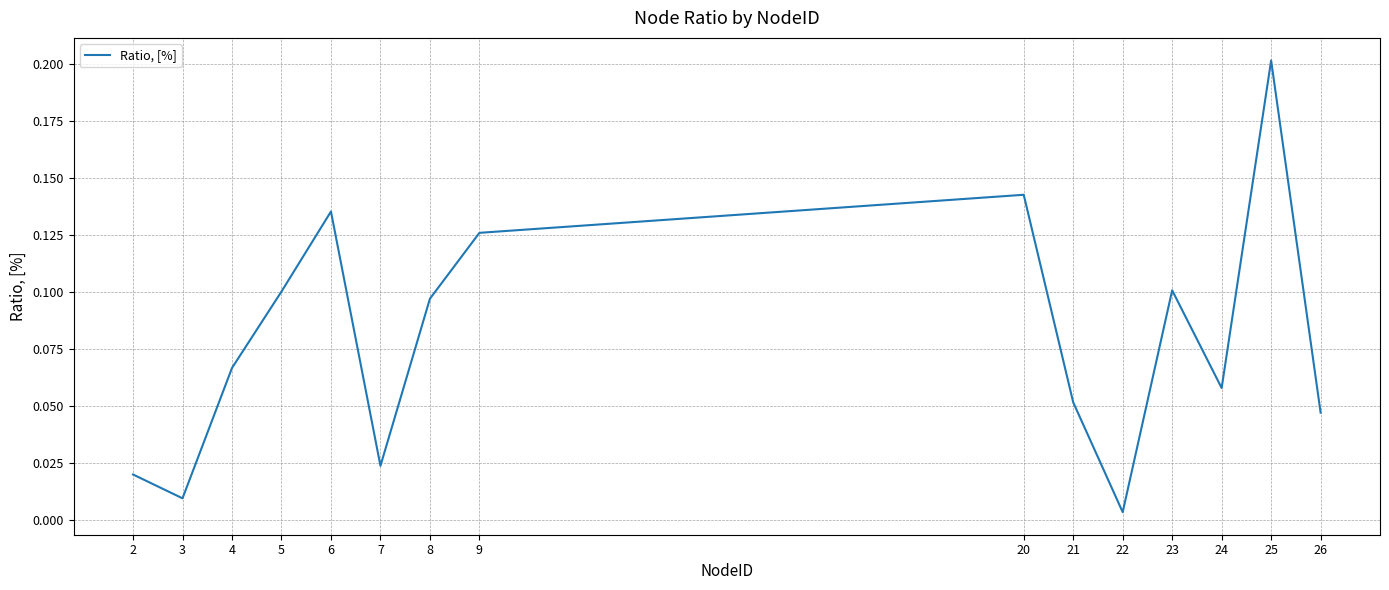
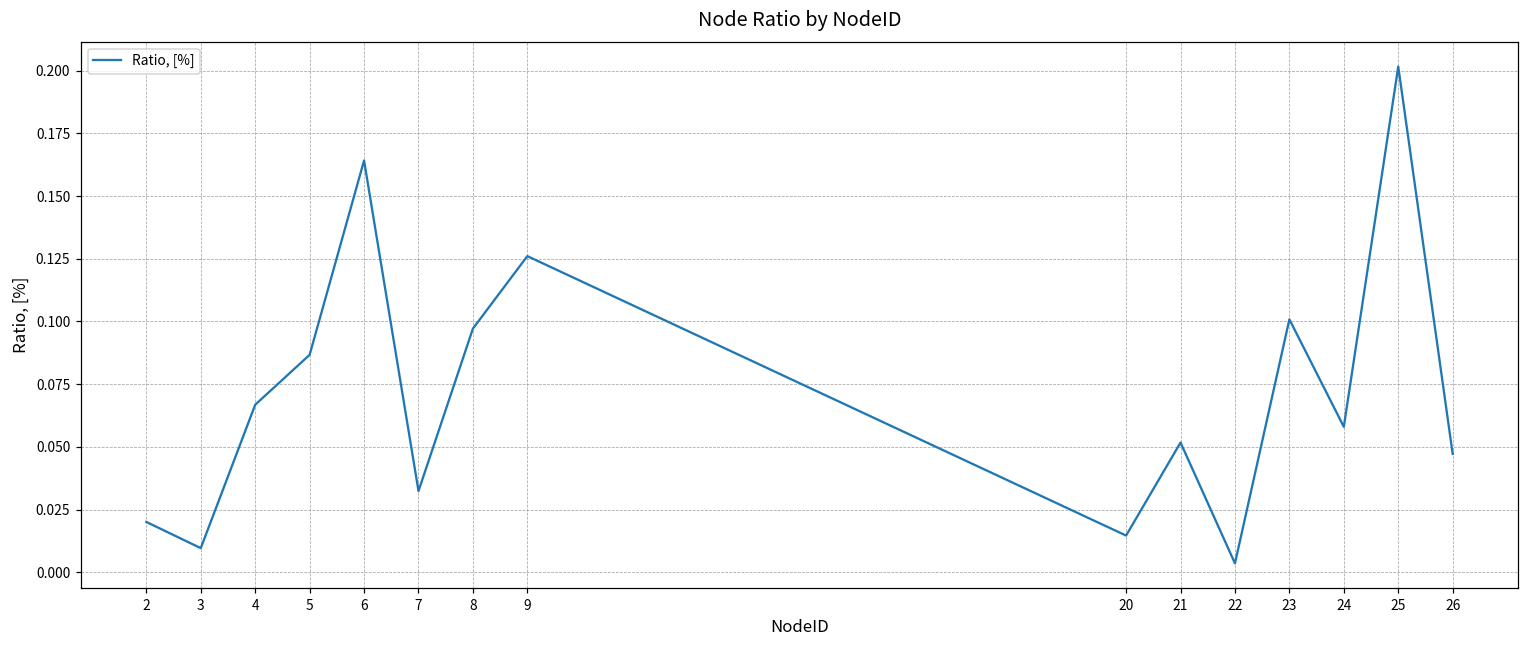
5: 0.100 -> 0.087
6: 0.135 -> 0.164
7: 0.024 -> 0.032
20: 0.143 -> 0.015
